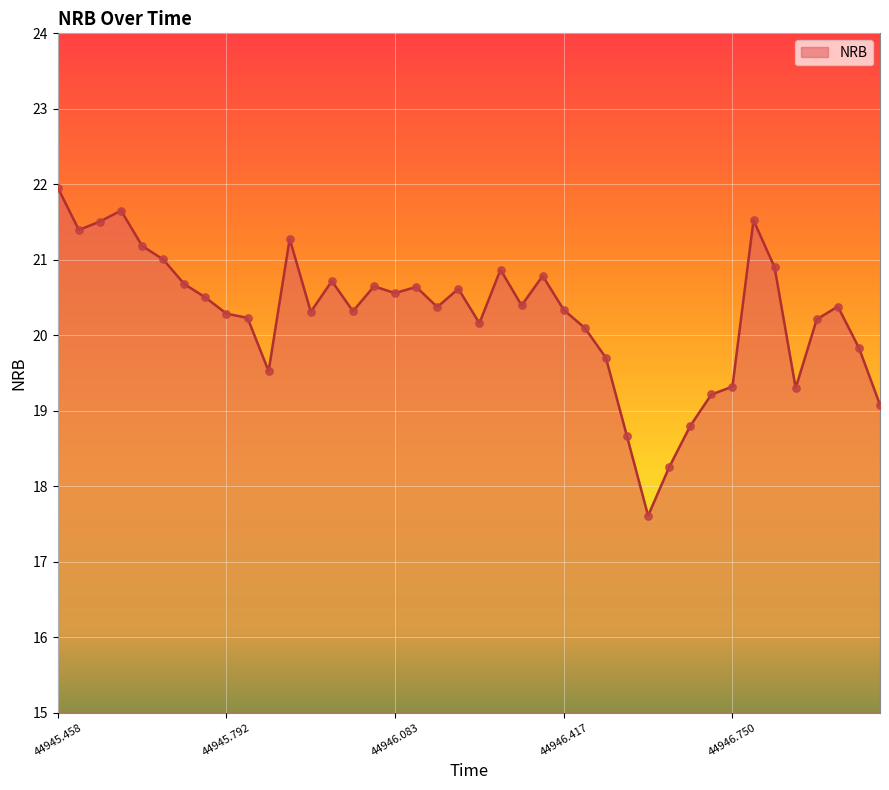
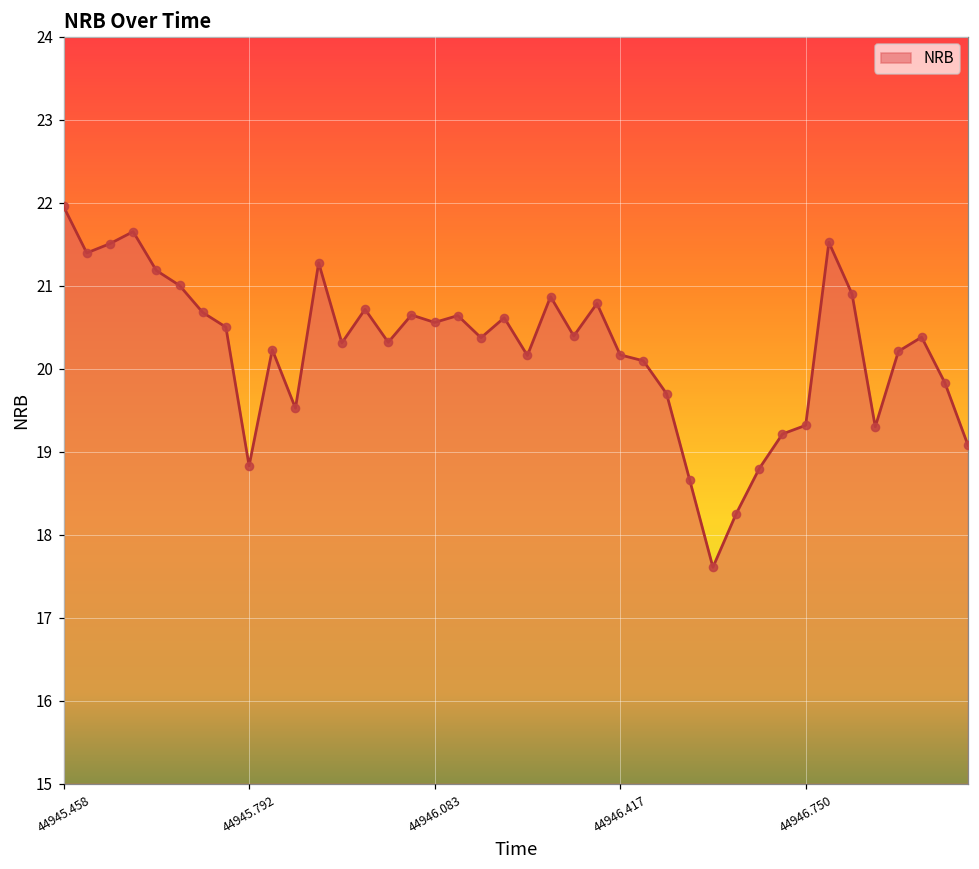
44945.792: 20.3 -> 18.8
44946.417: 20.3 -> 20.2
